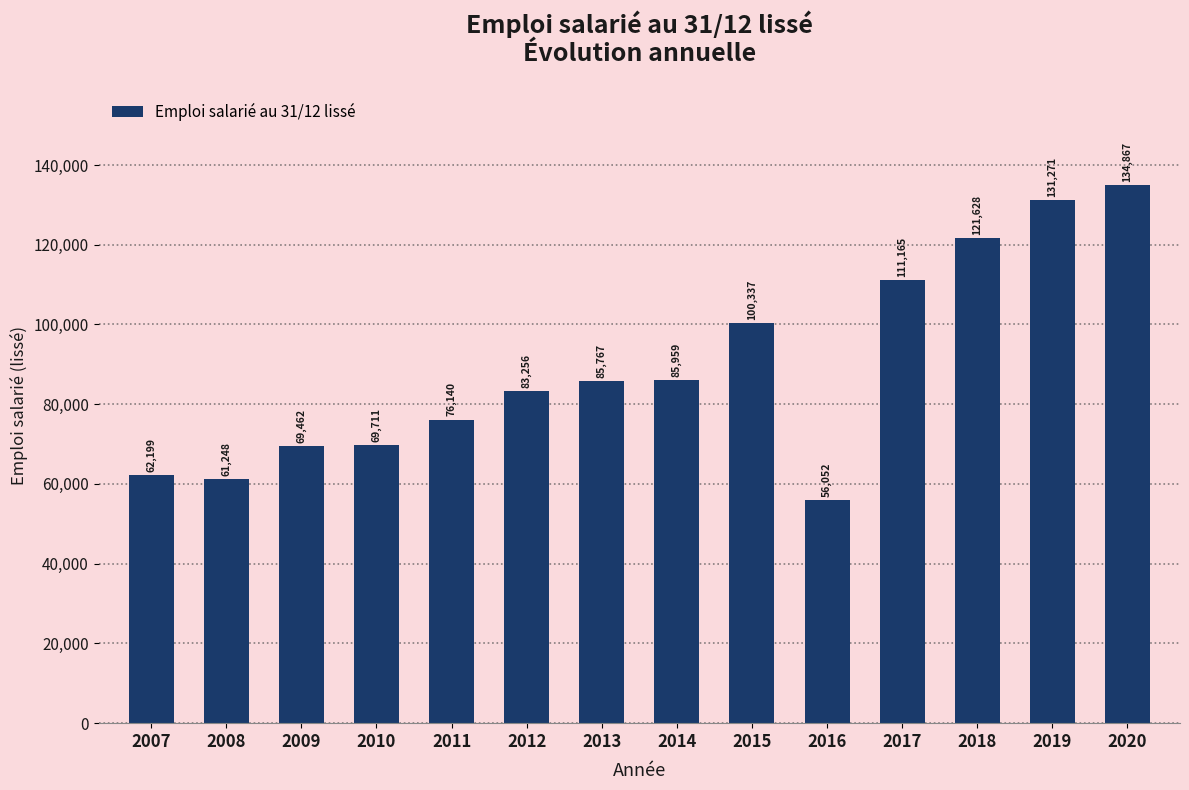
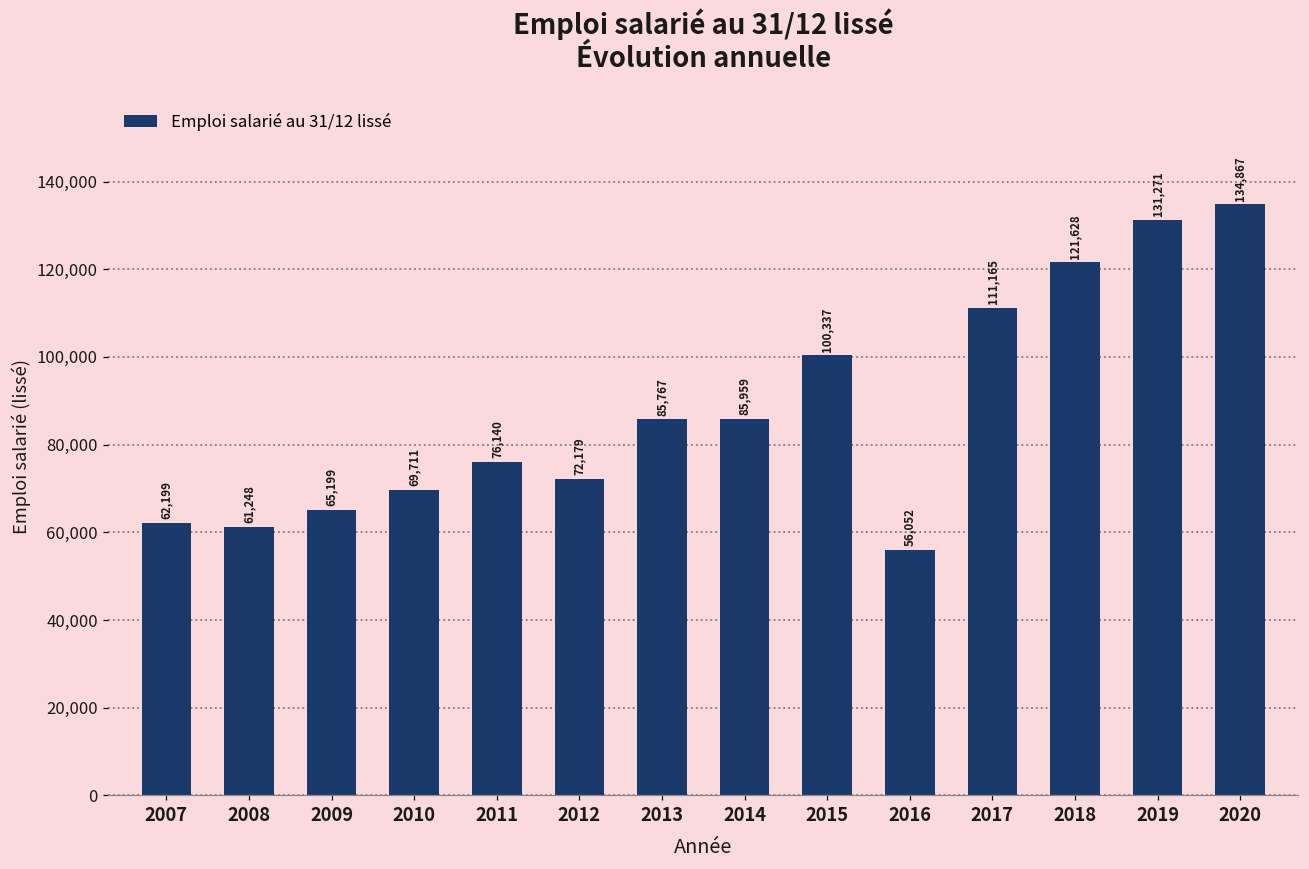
2009: 69,462 -> 65,199
2012: 83,256 -> 72,179
